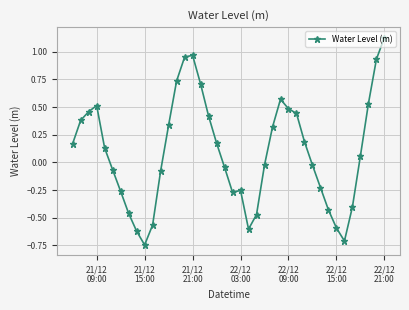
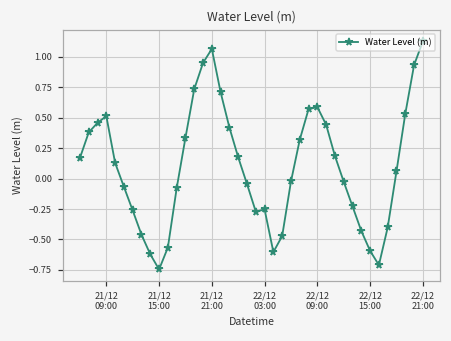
21/12 21:00: 0.97 -> 1.07
22/12 09:00: 0.48 -> 0.59
